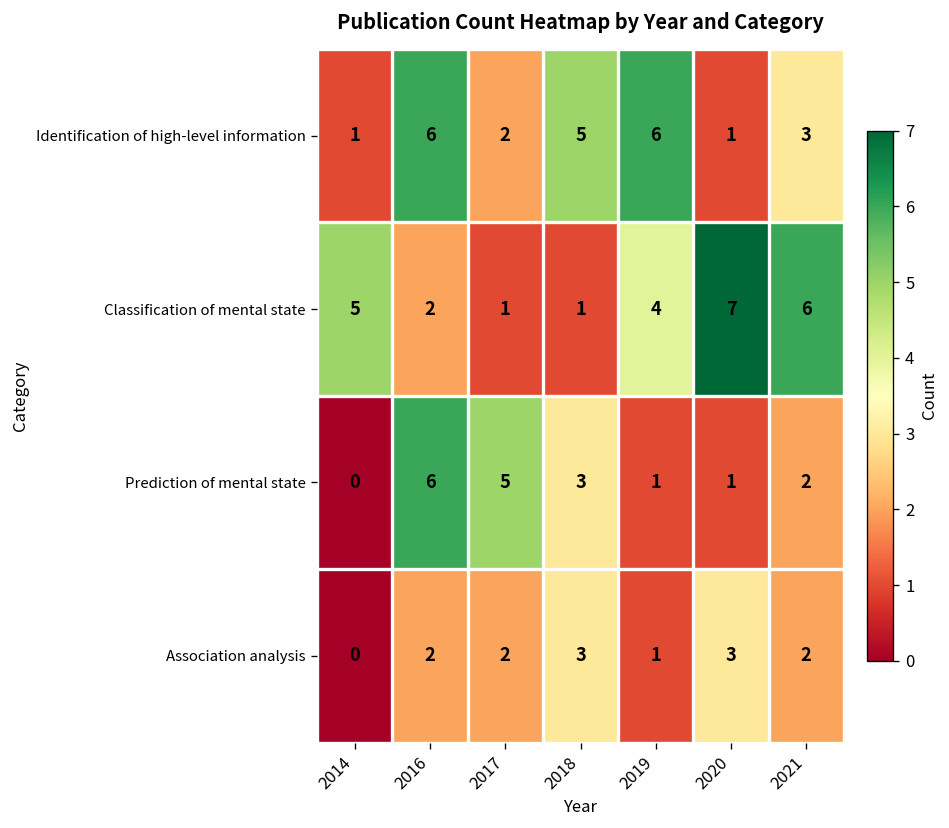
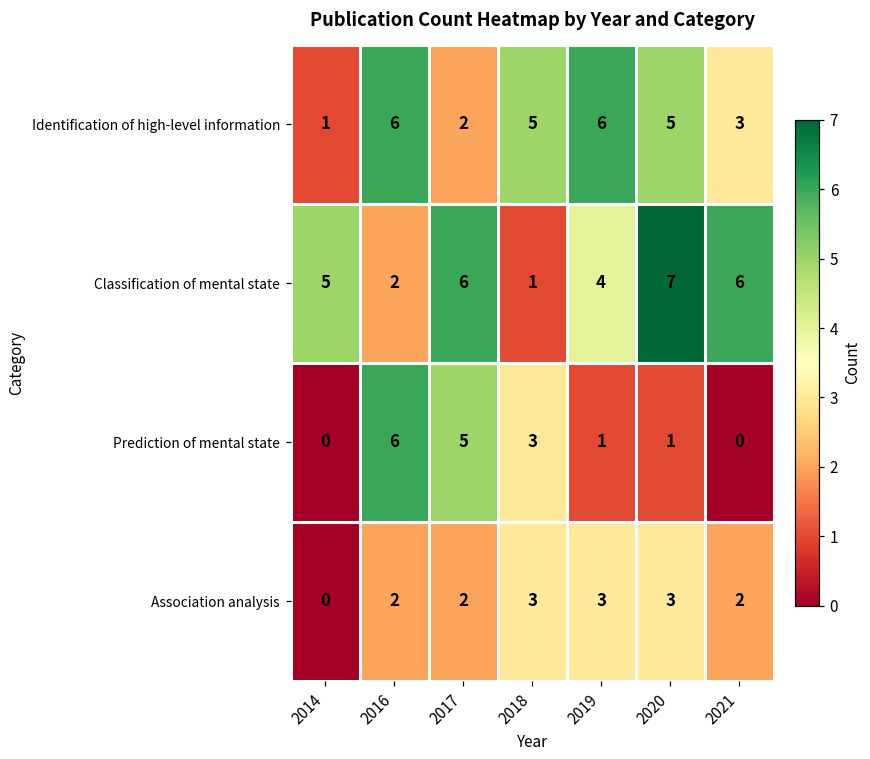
Identification of high-level information, 2020: 1 -> 5
Classification of mental state, 2017: 1 -> 6
Prediction of mental state, 2021: 2 -> 0
Association analysis, 2019: 1 -> 3
